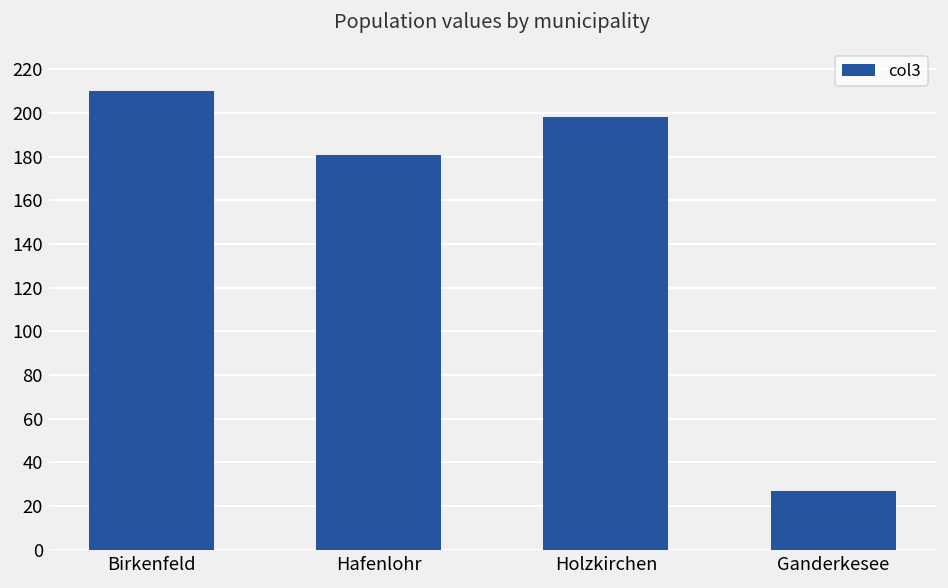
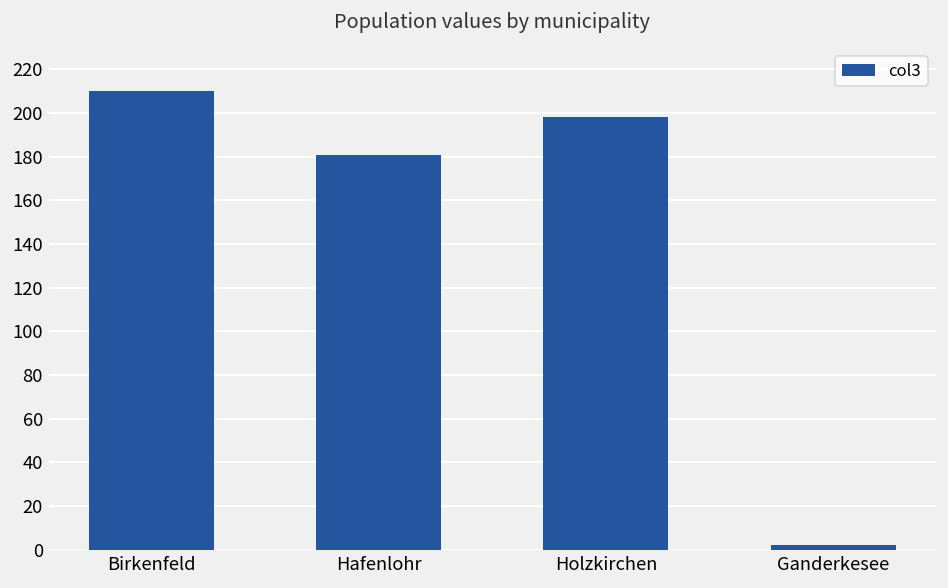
Ganderkesee: 27 -> 2
